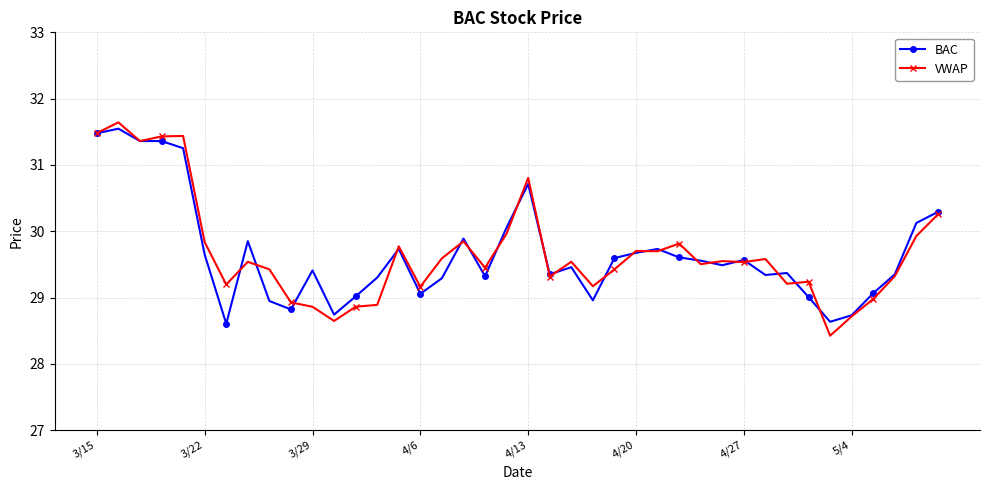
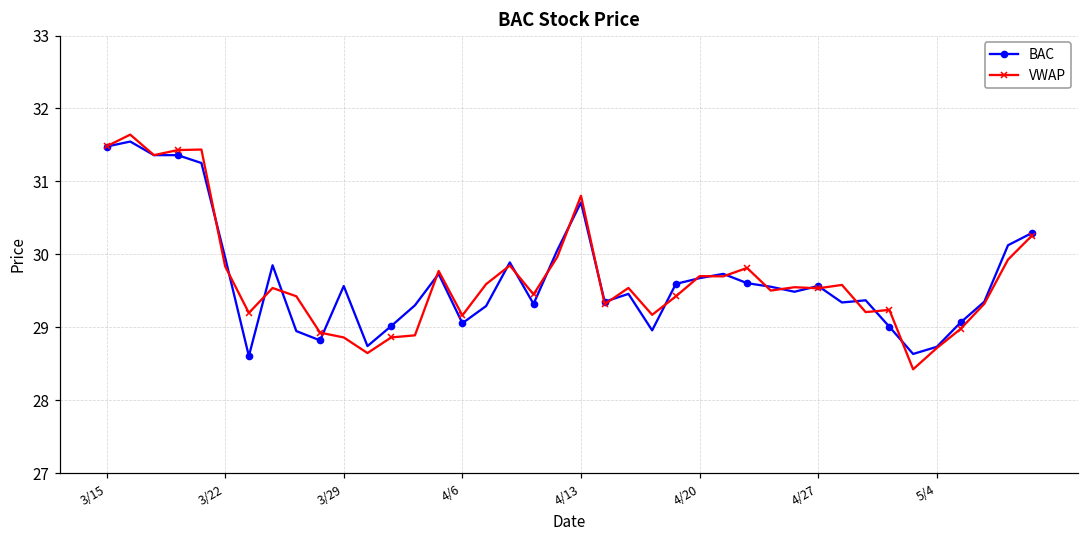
BAC, 3/22: 29.6 -> 30.0
BAC, 3/29: 29.4 -> 29.6
